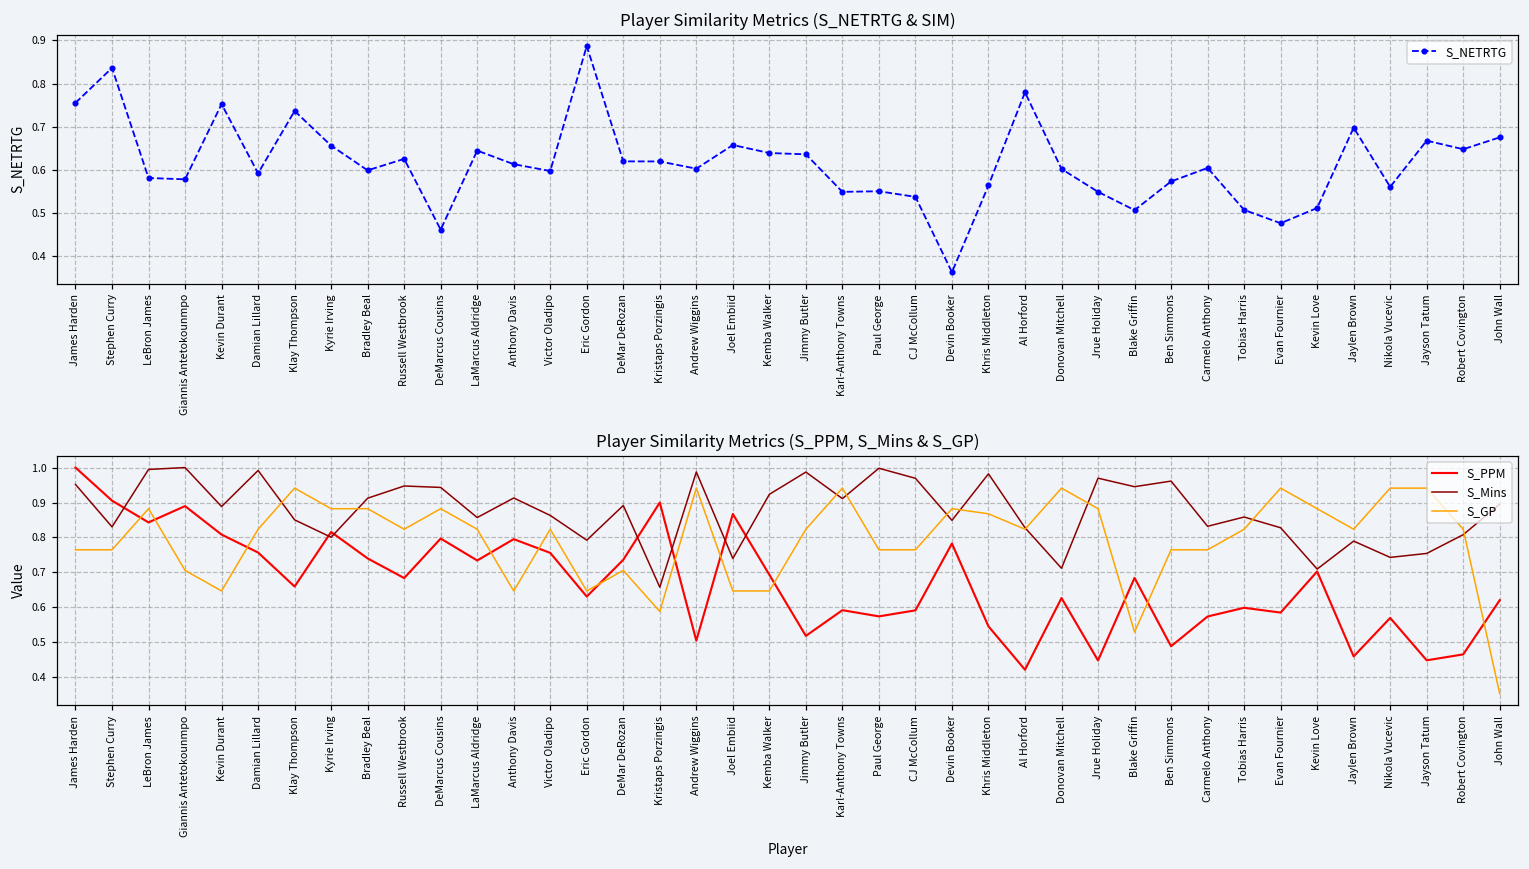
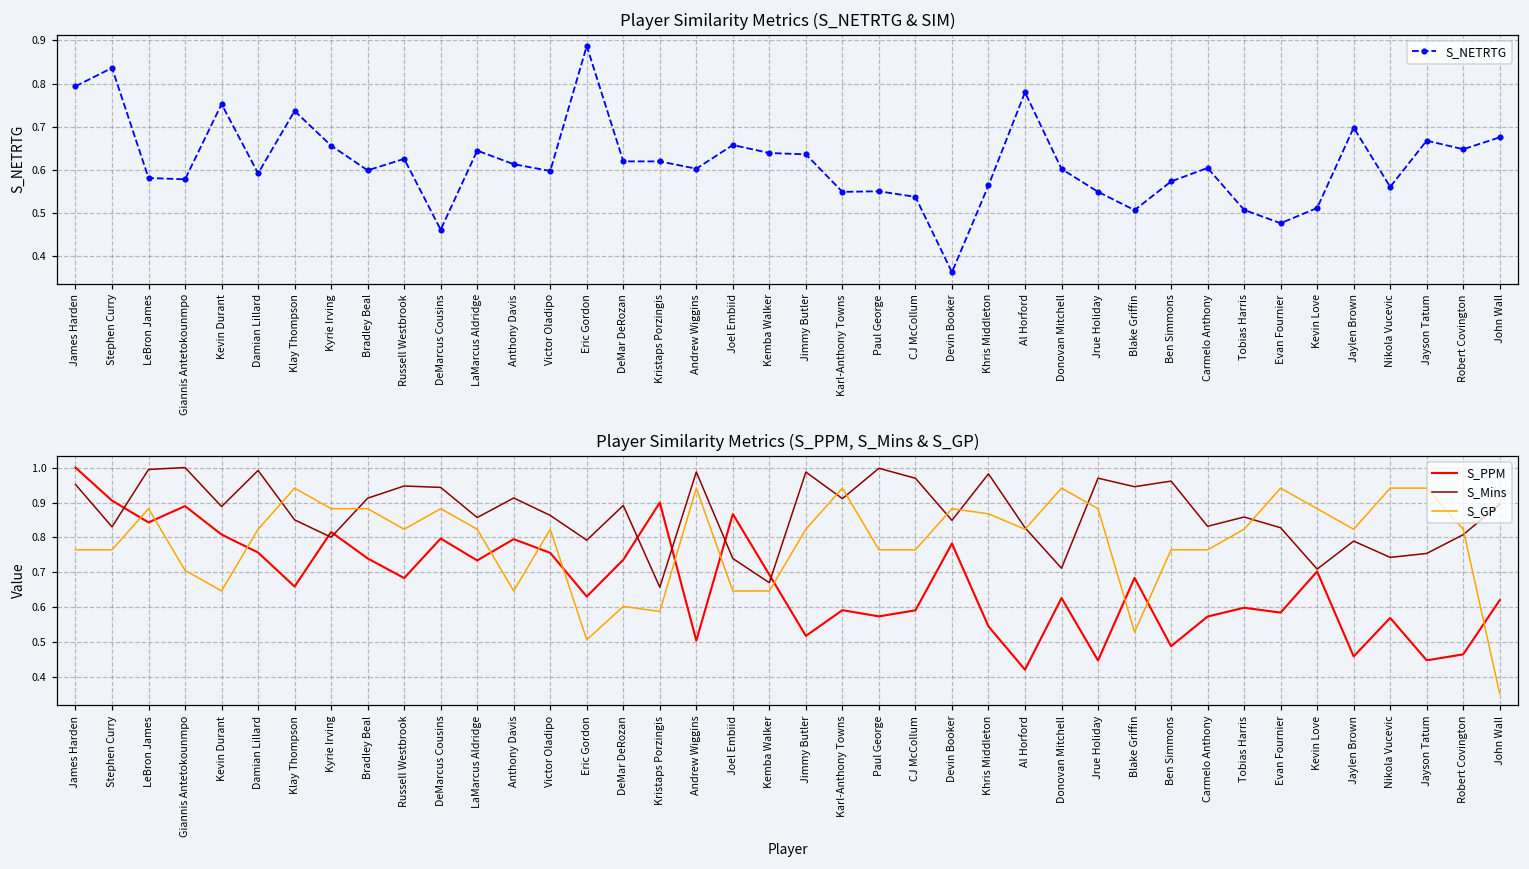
Player Similarity Metrics (S_NETRTG & SIM), James Harden: 0.76 -> 0.79
Player Similarity Metrics (S_PPM, S_Mins & S_GP), S_GP, Eric Gordon: 0.65 -> 0.51
Player Similarity Metrics (S_PPM, S_Mins & S_GP), S_GP, DeMar DeRozan: 0.71 -> 0.60
Player Similarity Metrics (S_PPM, S_Mins & S_GP), S_Mins, Kemba Walker: 0.92 -> 0.67
